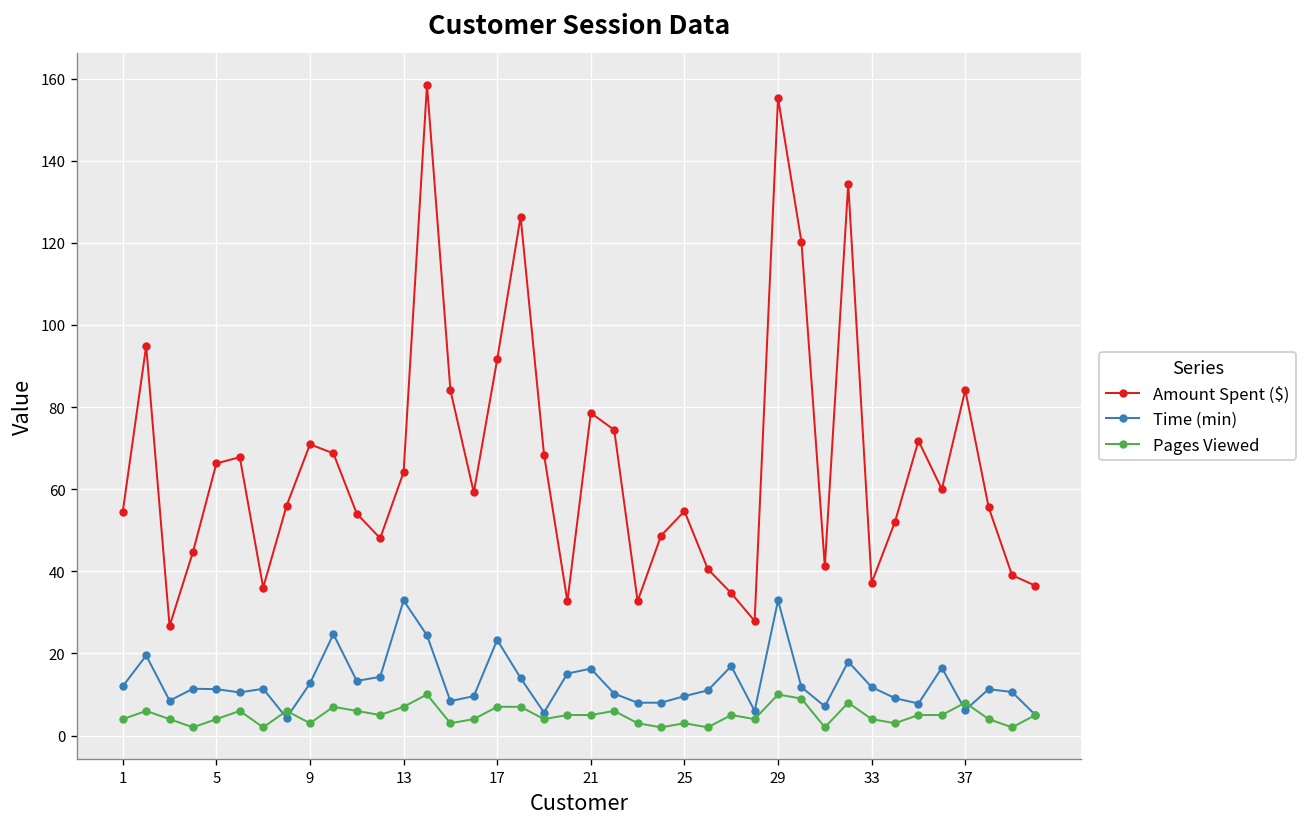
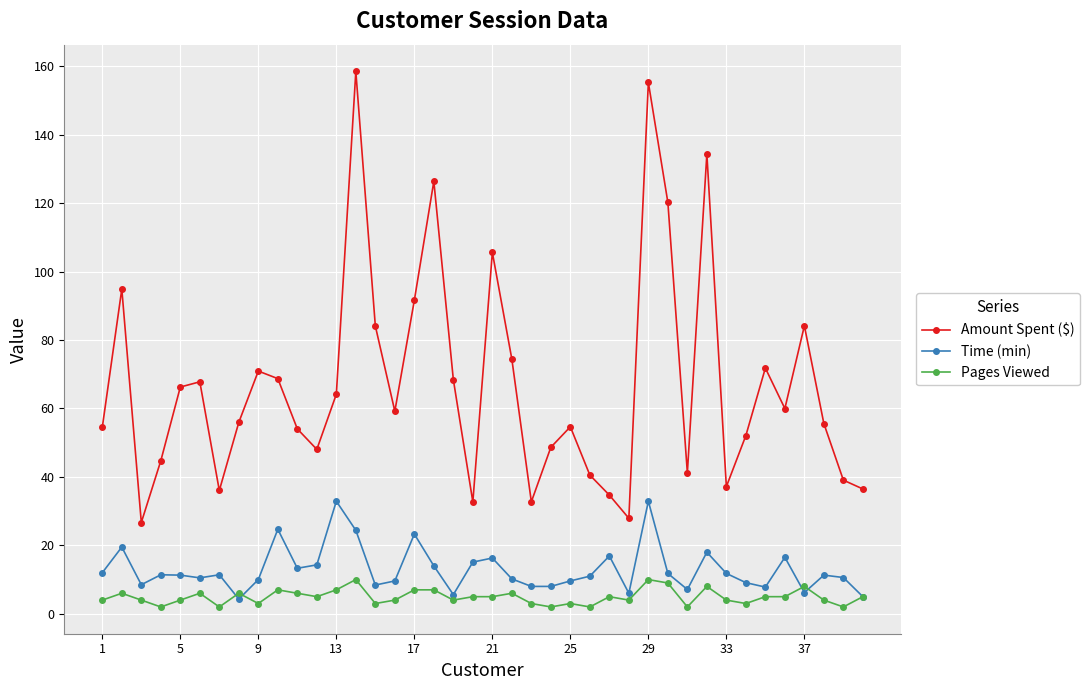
Time (min), 9: 13 -> 10
Amount Spent ($), 21: 79 -> 106
